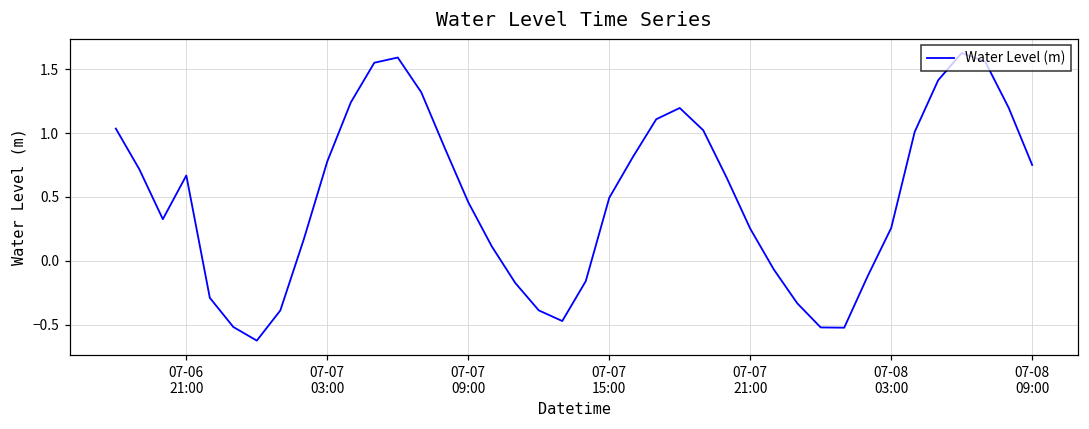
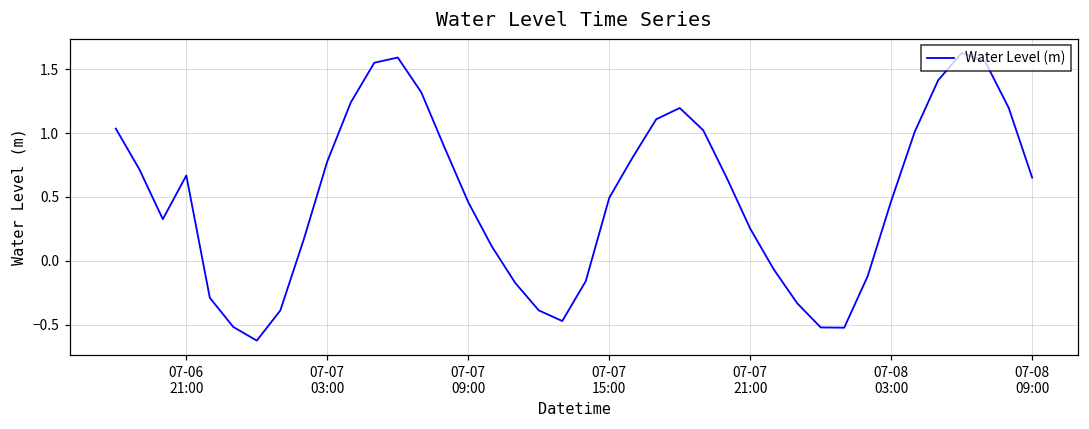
07-08 03:00: 0.26 -> 0.47
07-08 09:00: 0.75 -> 0.65
